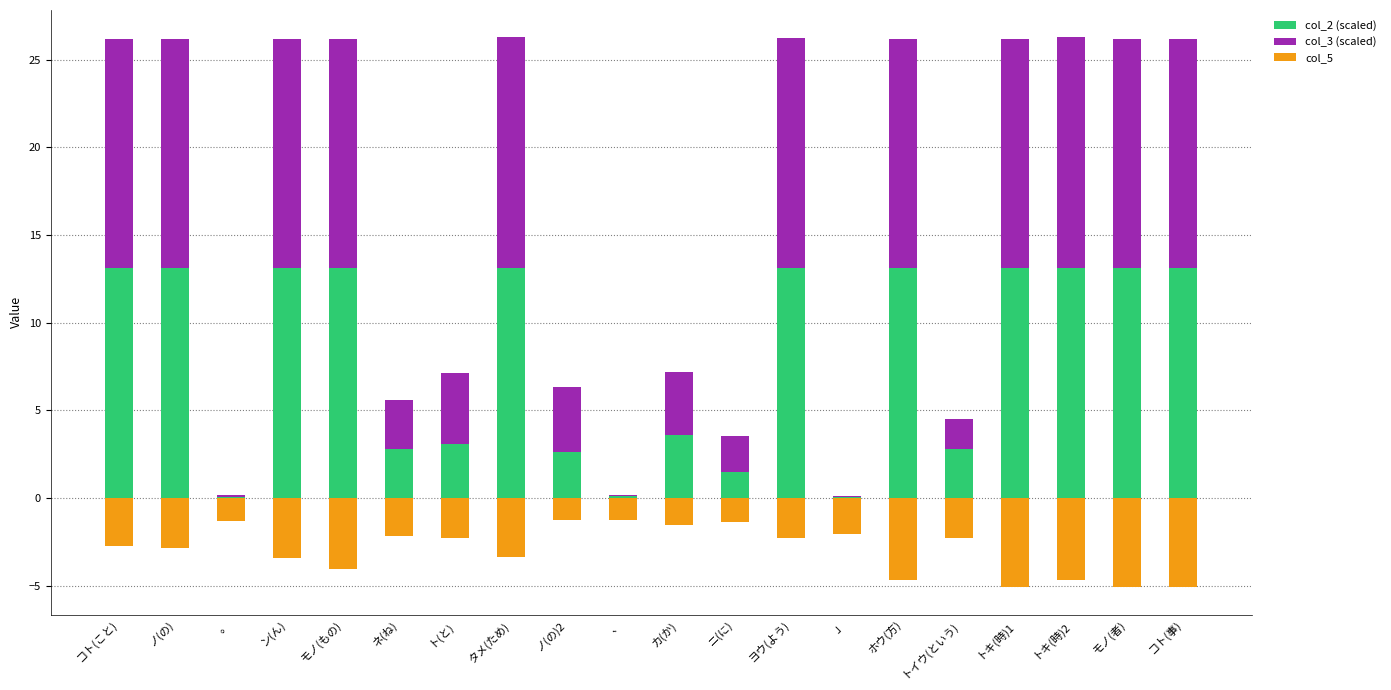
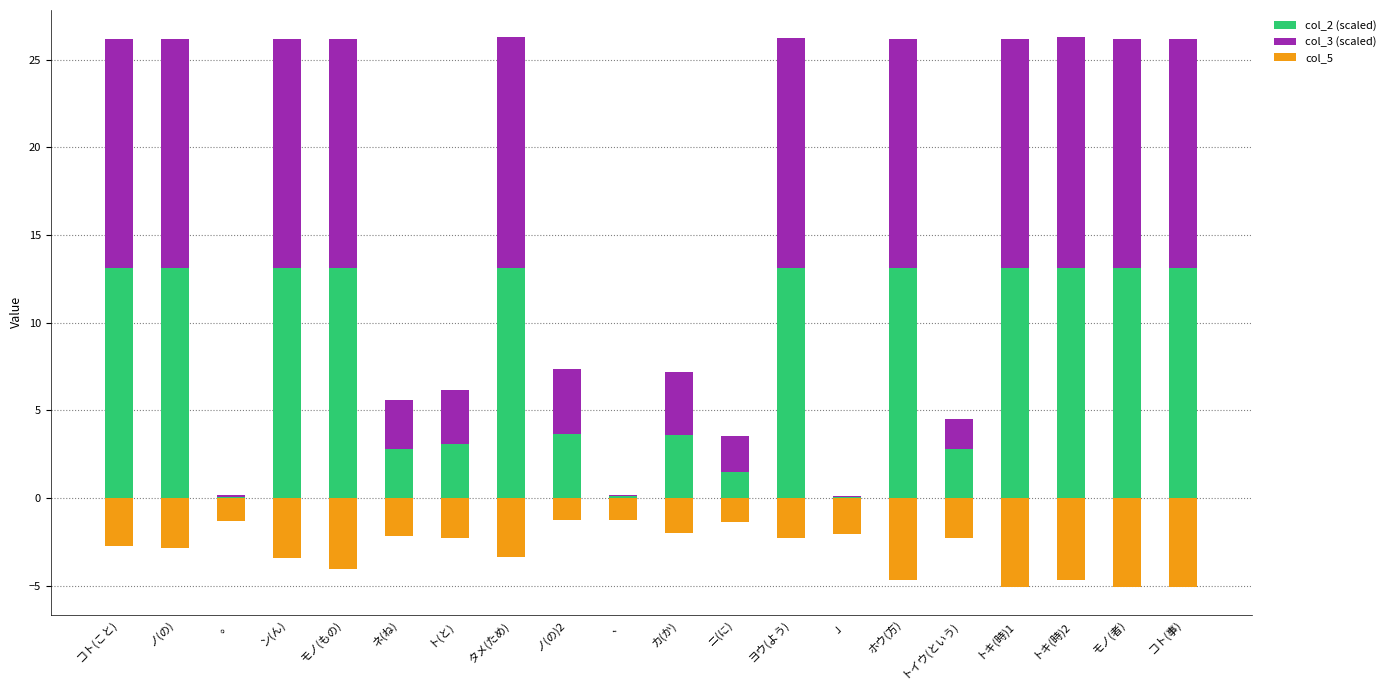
col_3 (scaled), ト(と): 4.0 -> 3.1
col_2 (scaled), ノ(の)2: 2.7 -> 3.7
col_5, カ(か): -1.5 -> -2.0
